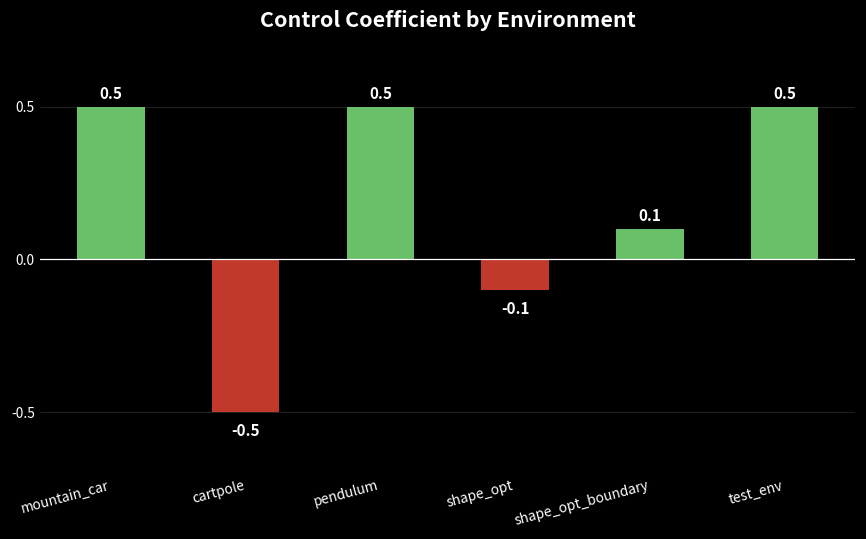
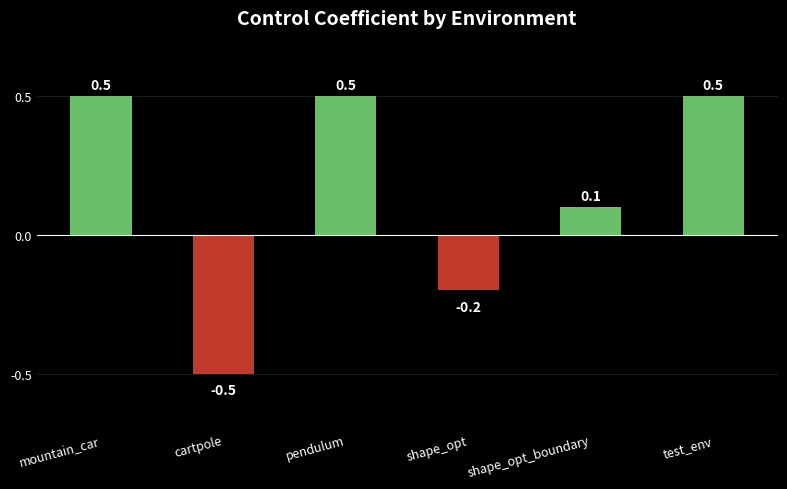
shape_opt: -0.1 -> -0.2
